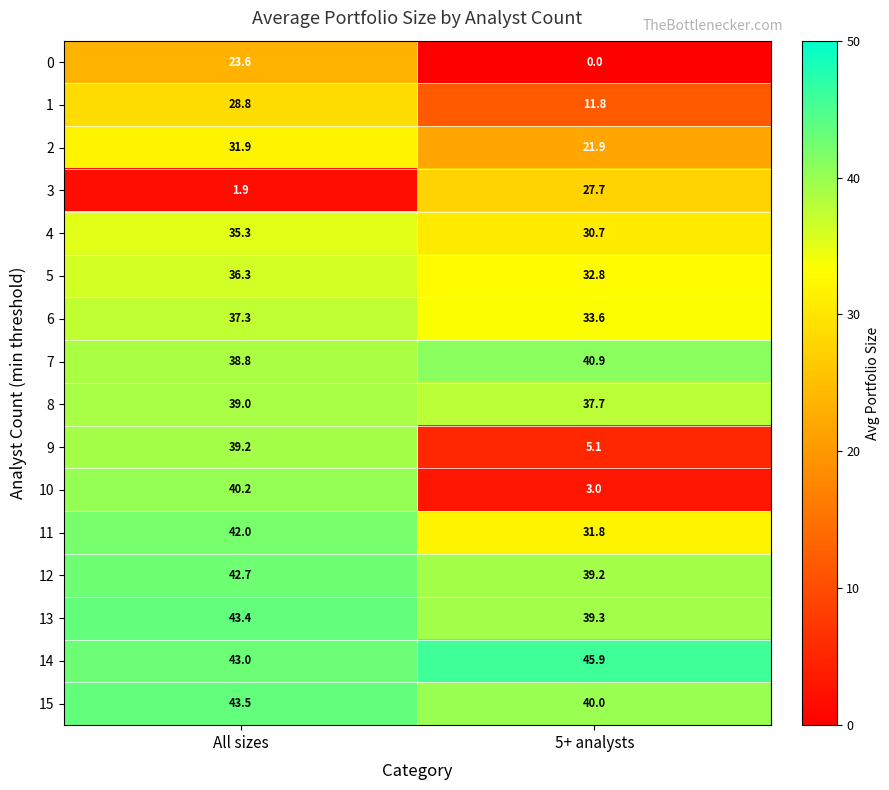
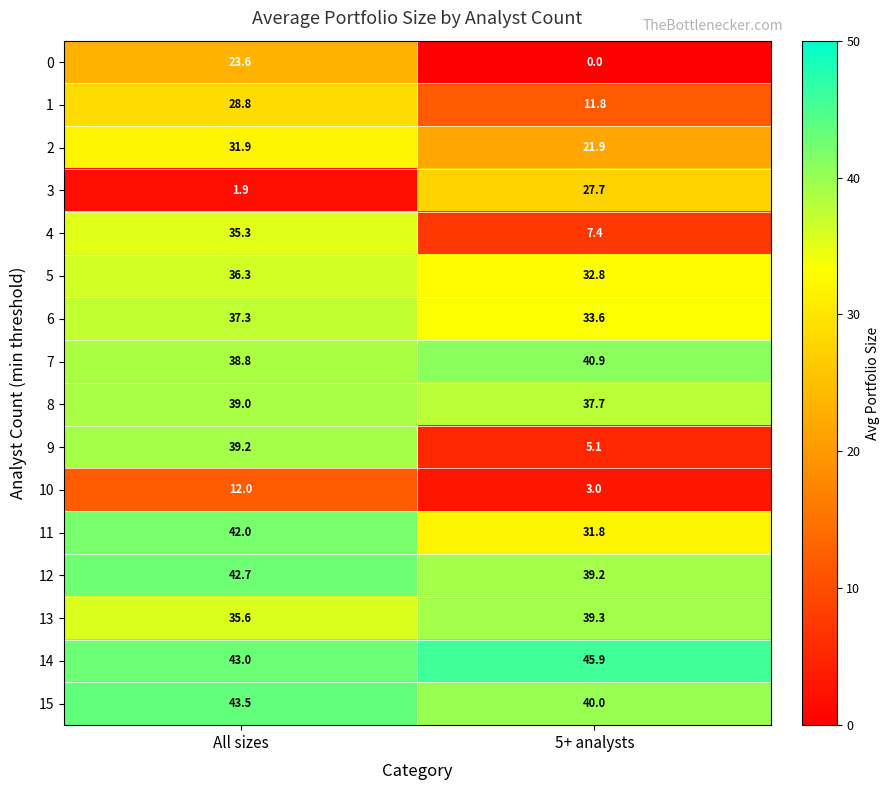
4, 5+ analysts: 30.7 -> 7.4
10, All sizes: 40.2 -> 12.0
13, All sizes: 43.4 -> 35.6
